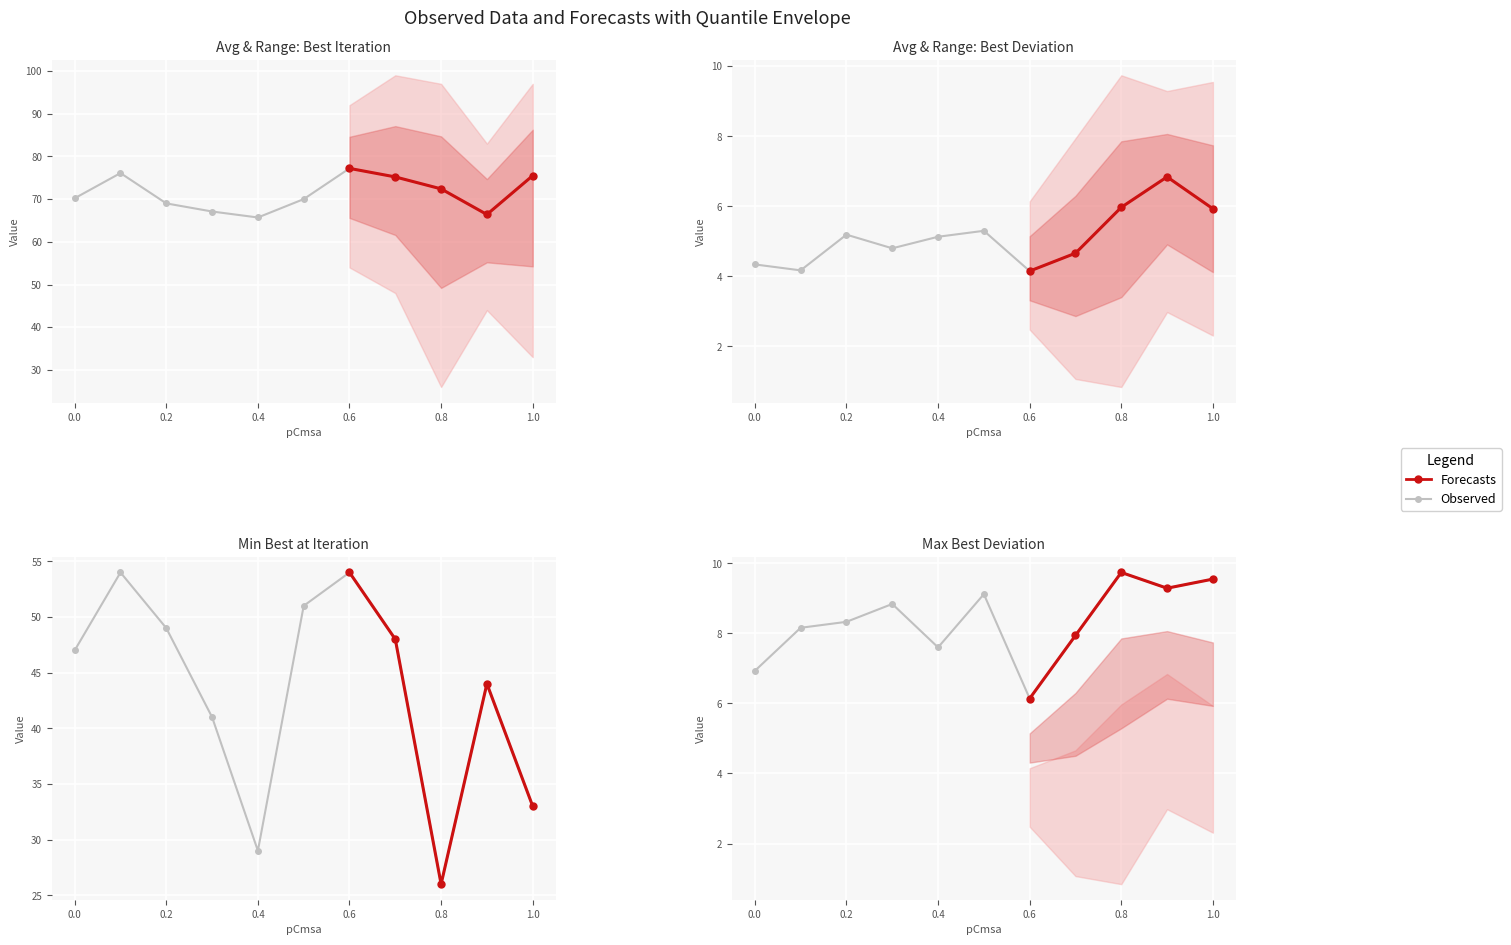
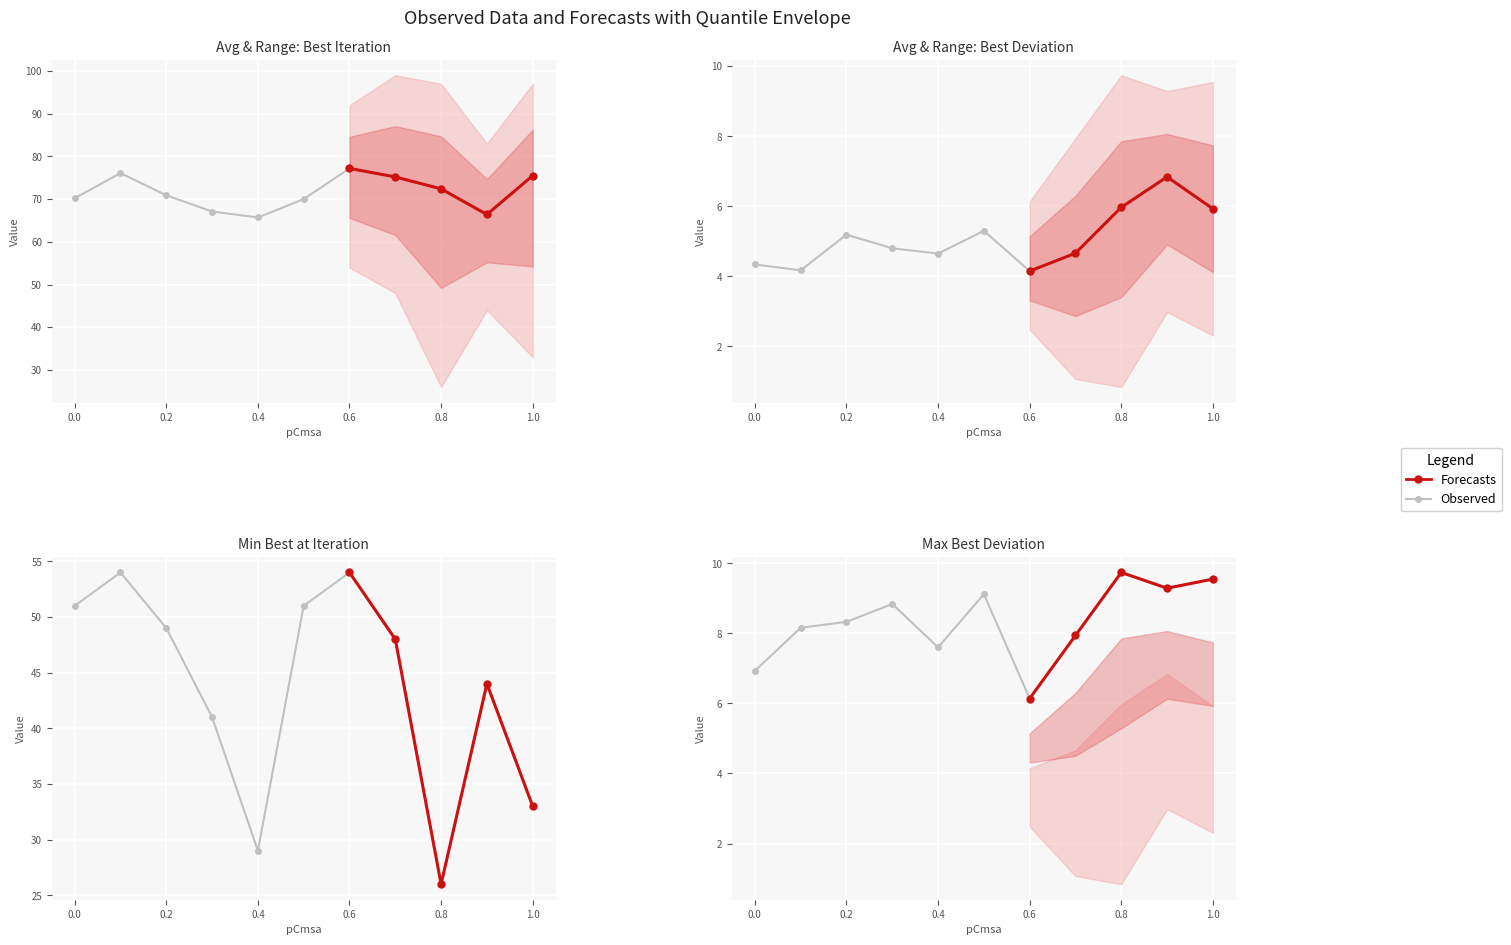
Avg & Range: Best Iteration, Observed, 0.2: 69 -> 71
Avg & Range: Best Deviation, Observed, 0.4: 5.1 -> 4.7
Min Best at Iteration, Observed, 0.0: 47 -> 51
